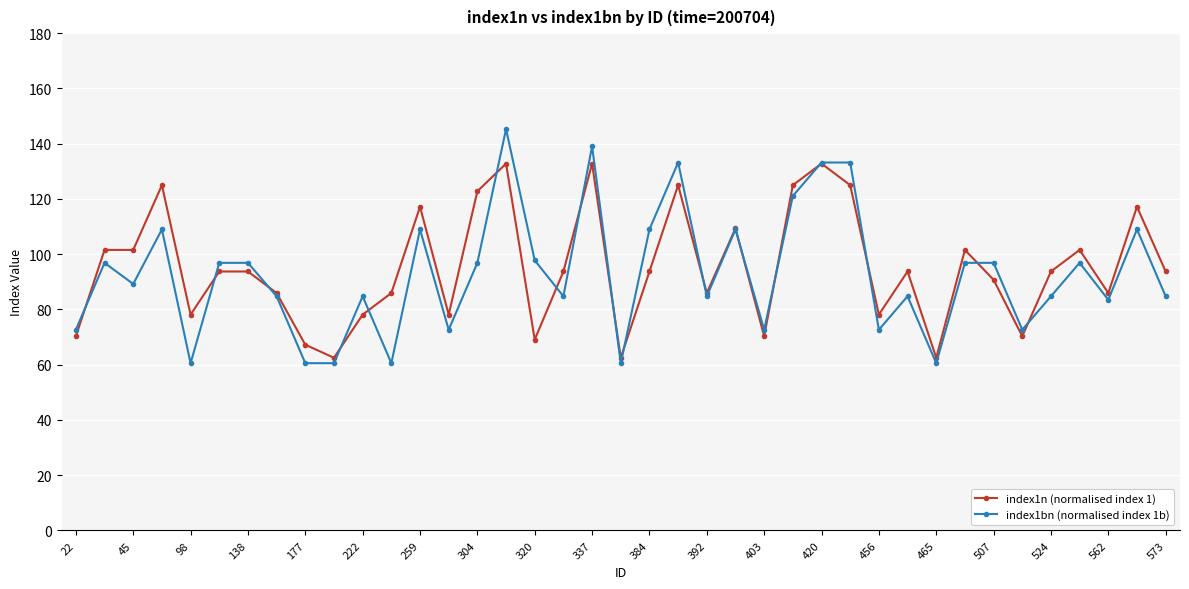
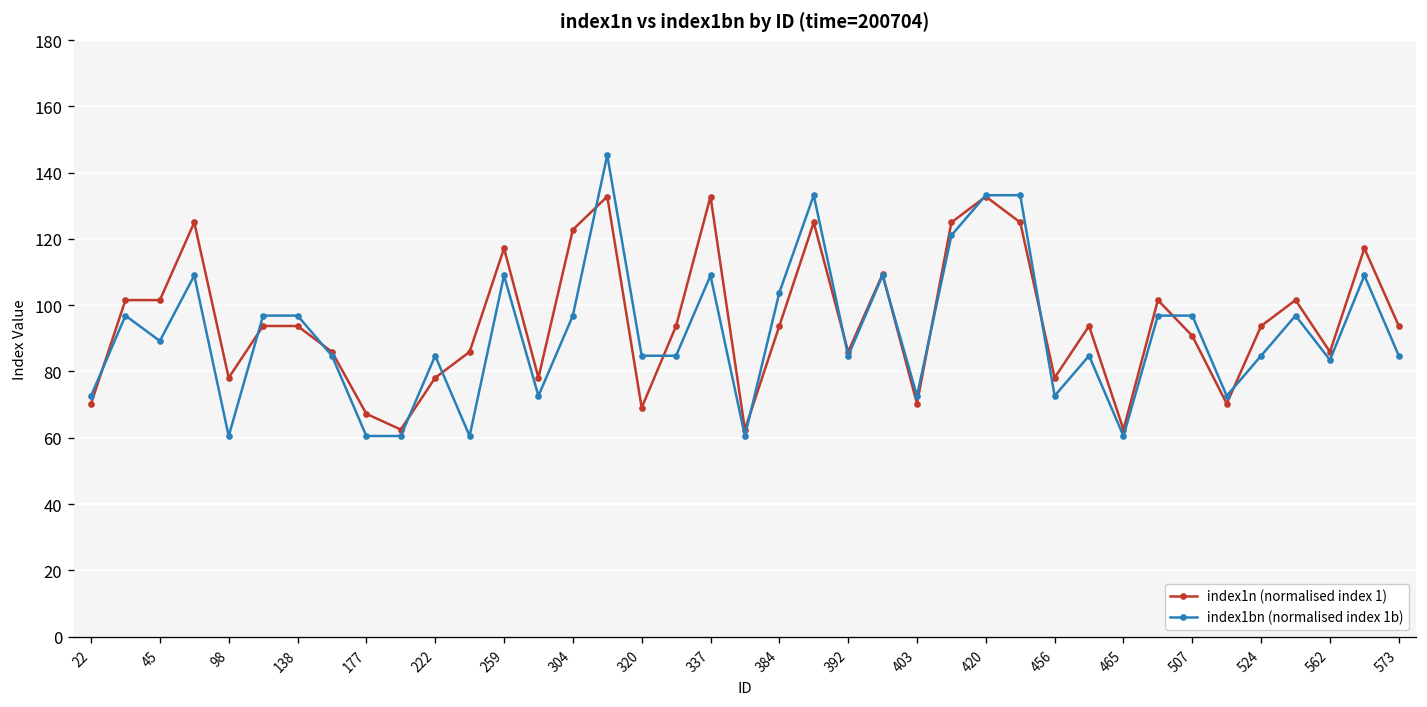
index1bn (normalised index 1b), 320: 98 -> 85
index1bn (normalised index 1b), 337: 139 -> 109
index1bn (normalised index 1b), 384: 109 -> 104
